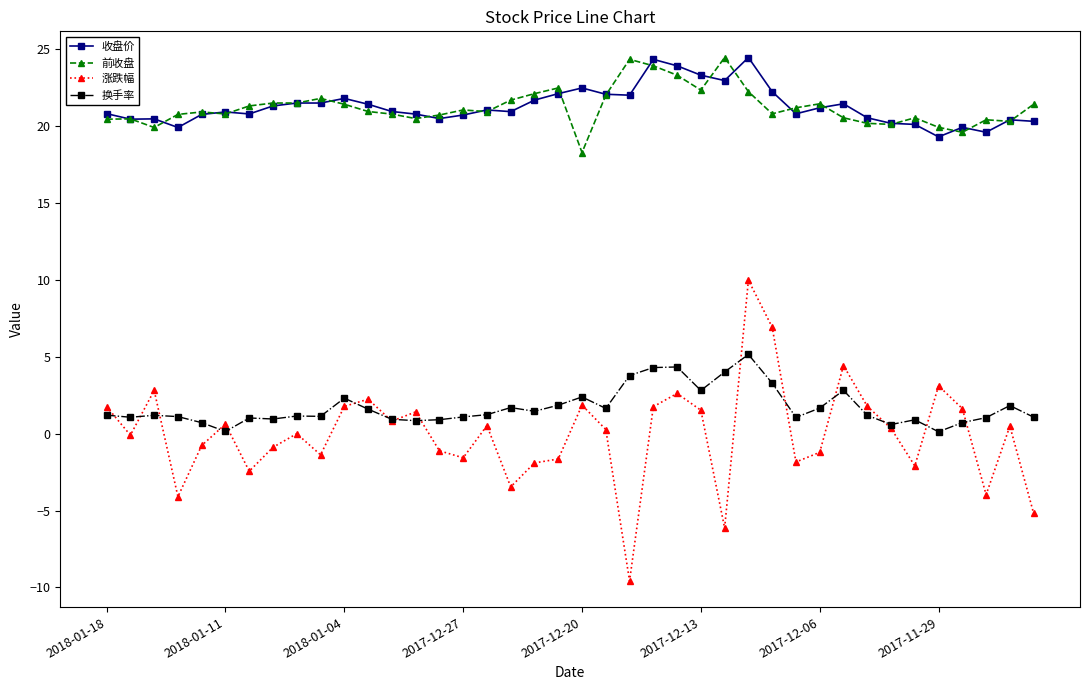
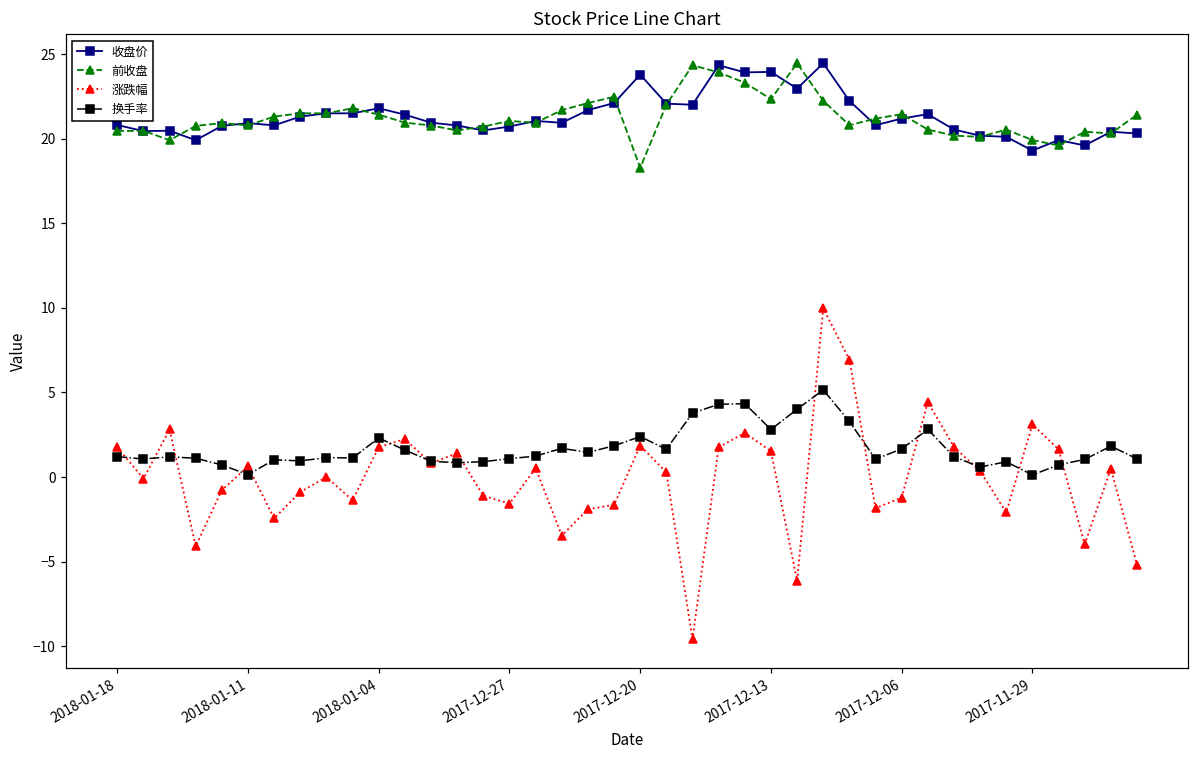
收盘价, 2017-12-20: 22.5 -> 23.8
收盘价, 2017-12-13: 23.3 -> 24.0
